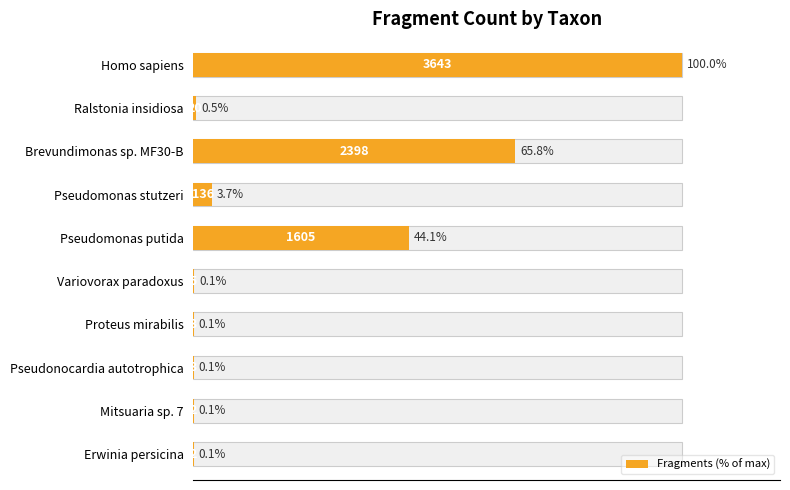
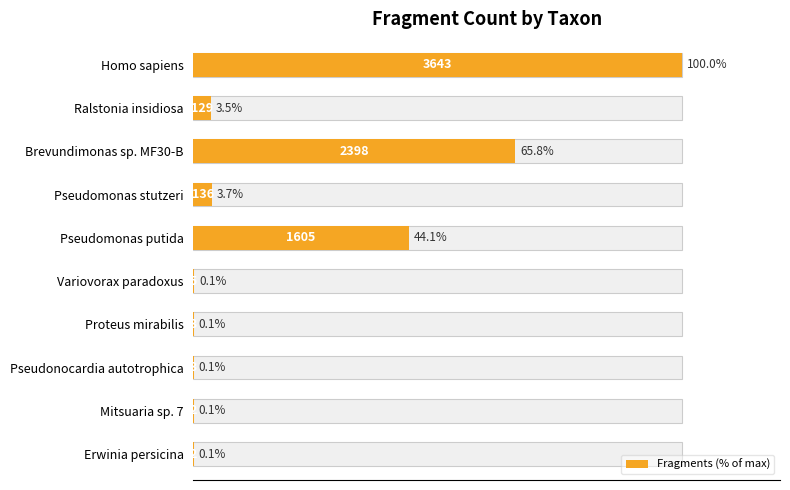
Fragments (% of max), Ralstonia insidiosa: 0.5% -> 3.5%
